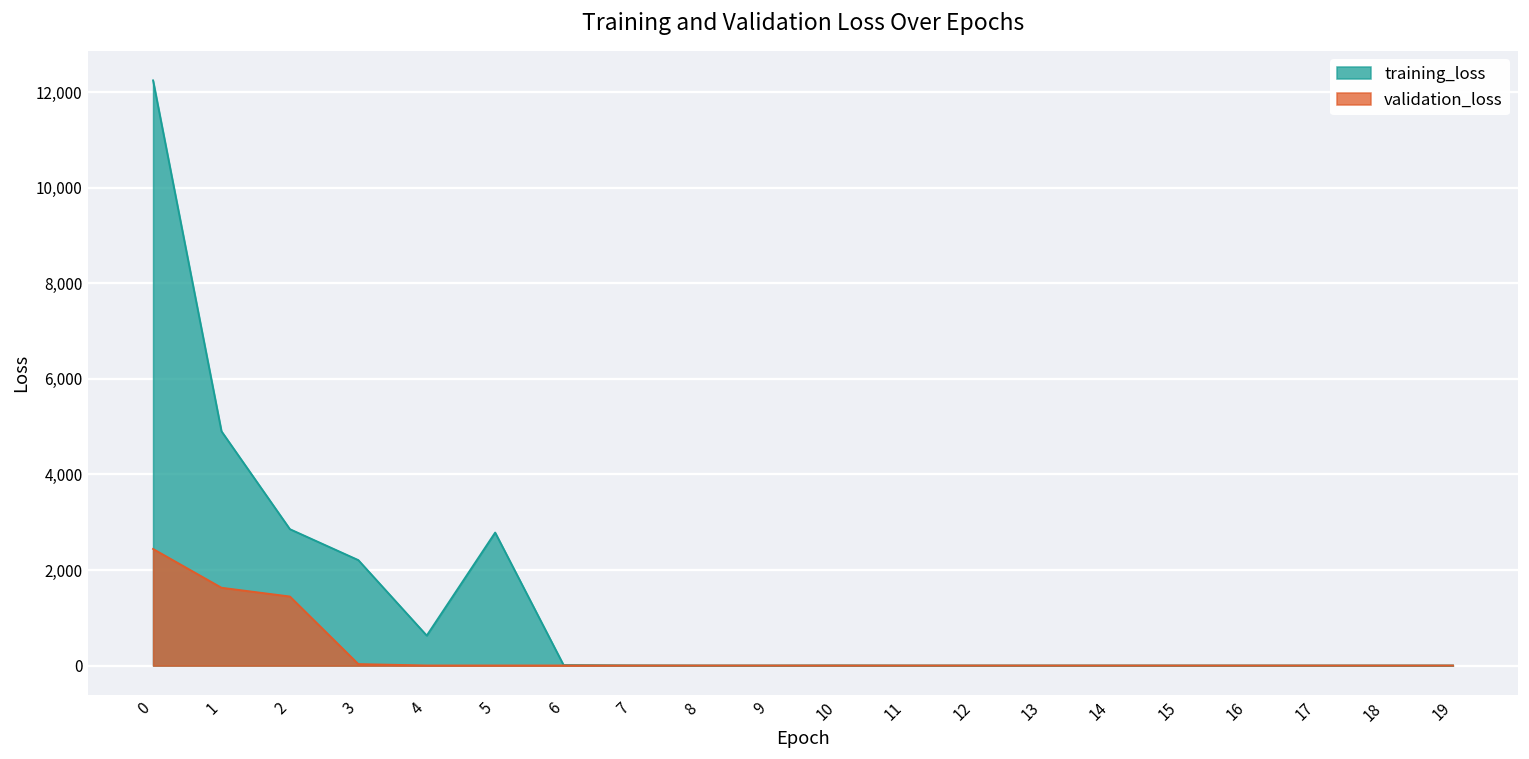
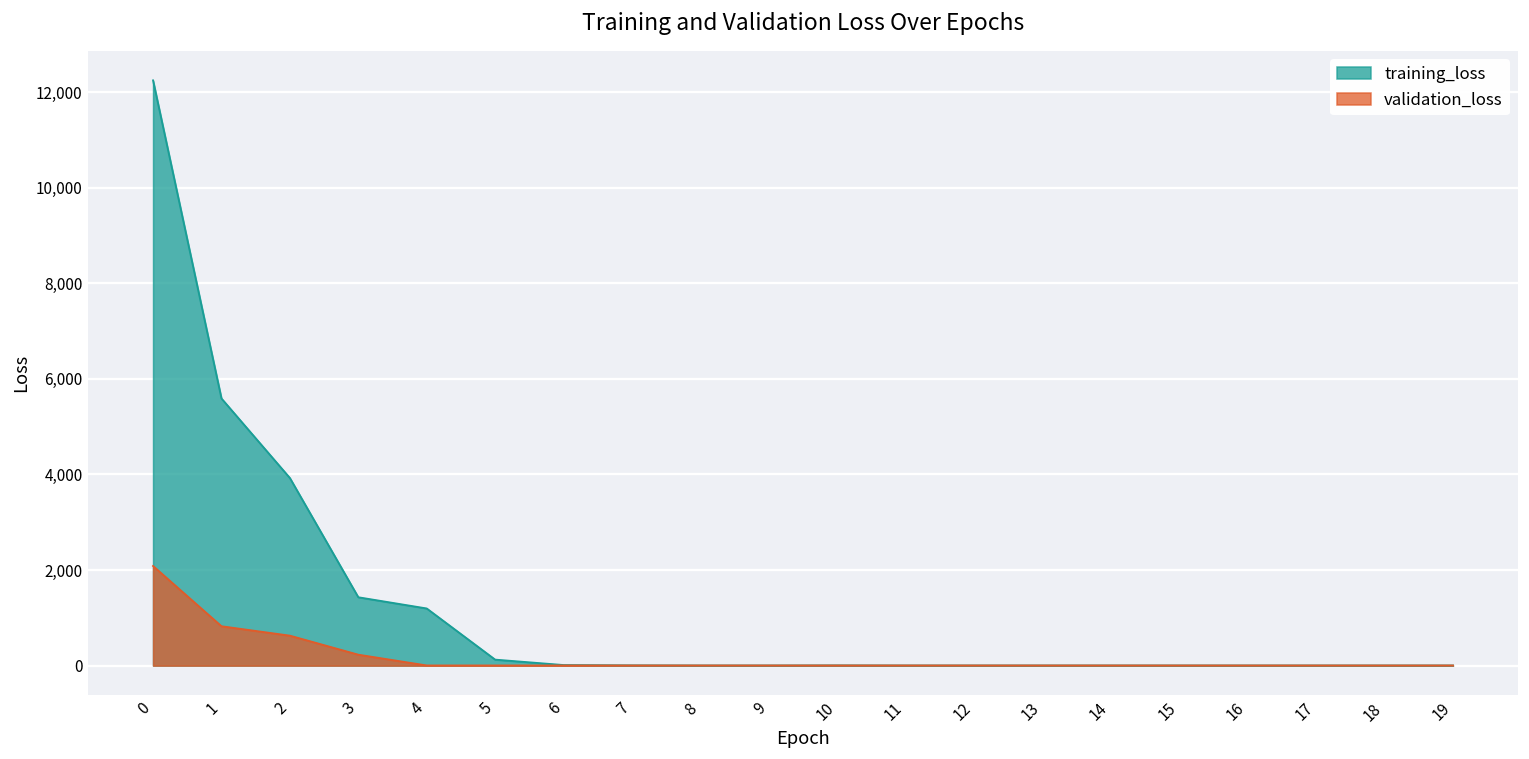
validation_loss, 0: 2,400 -> 2,100
training_loss, 1: 4,900 -> 5,600
validation_loss, 1: 1,600 -> 800
training_loss, 2: 2,900 -> 3,900
validation_loss, 2: 1,400 -> 600
training_loss, 3: 2,200 -> 1,400
validation_loss, 3: 0 -> 200
training_loss, 4: 600 -> 1,200
training_loss, 5: 2,800 -> 100
